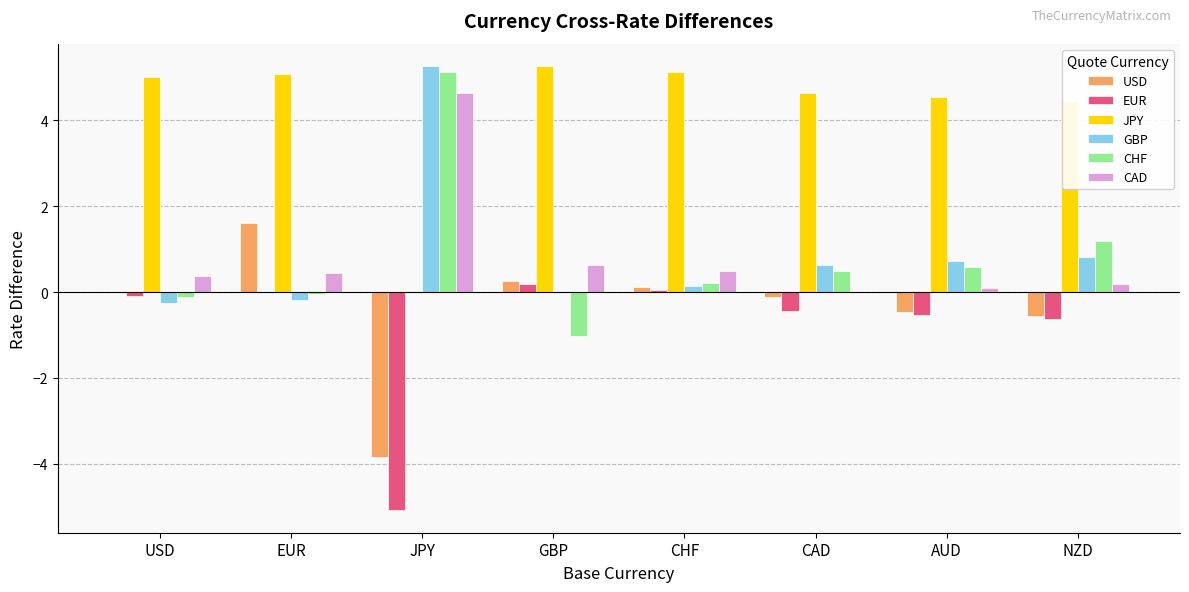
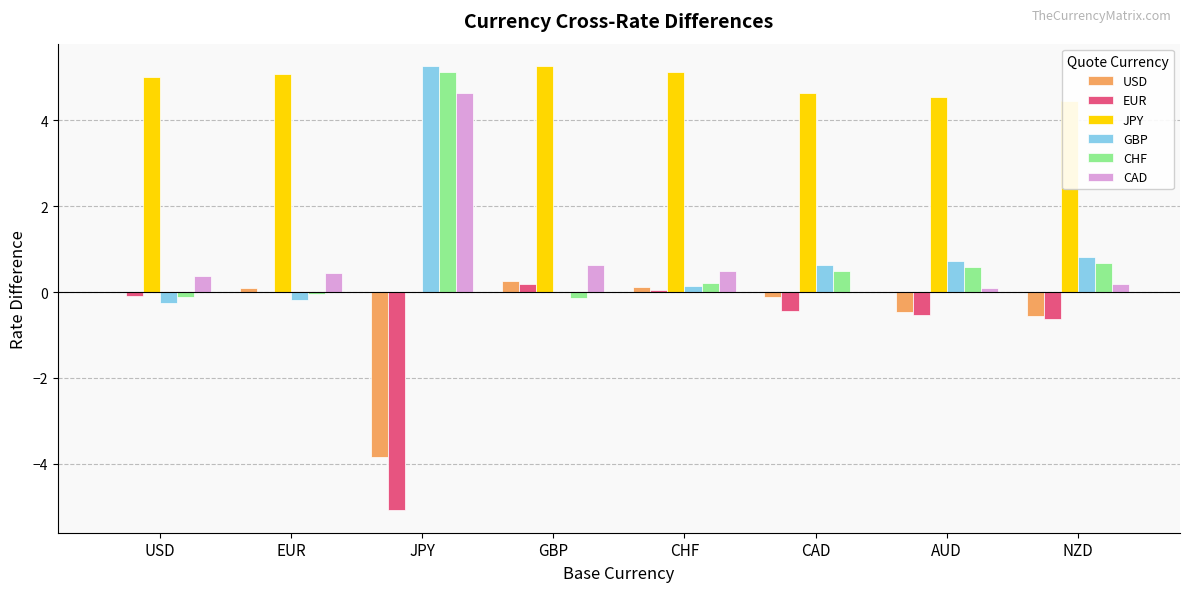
USD, EUR: 1.6 -> 0.1
CHF, GBP: -1.0 -> -0.1
CHF, NZD: 1.2 -> 0.7
